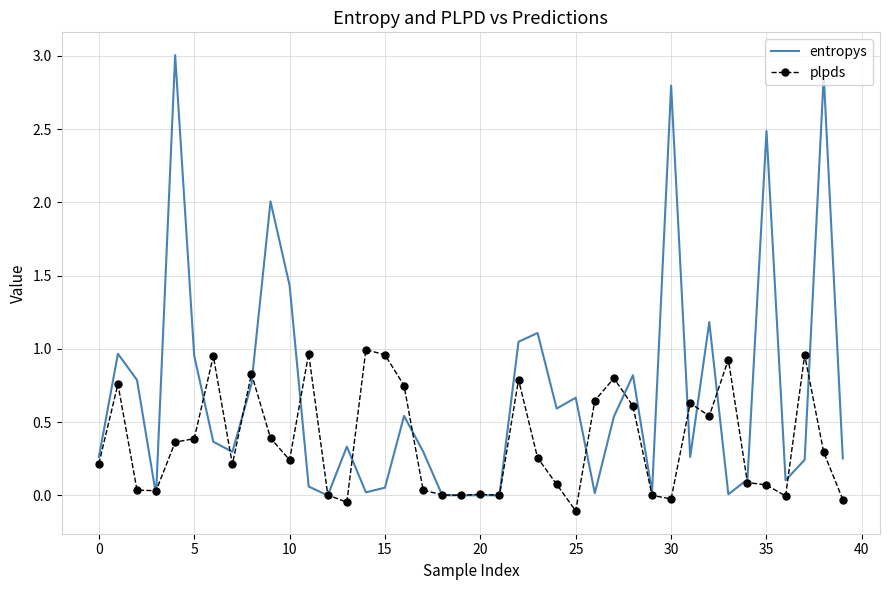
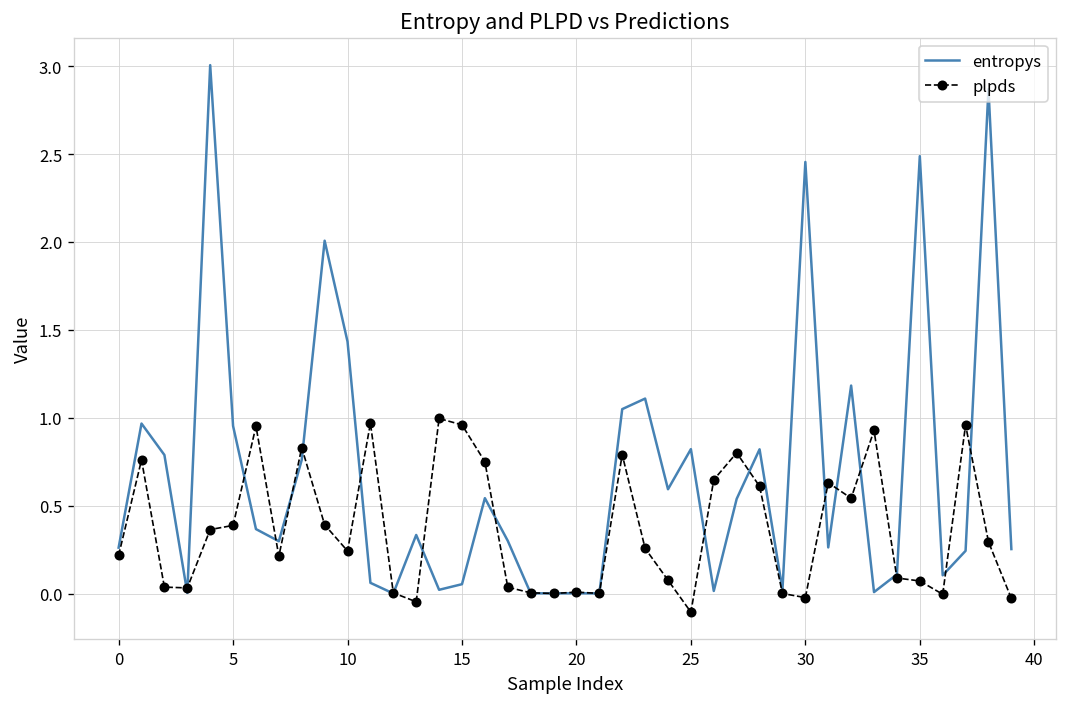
entropys, 25: 0.67 -> 0.82
entropys, 30: 2.80 -> 2.45
